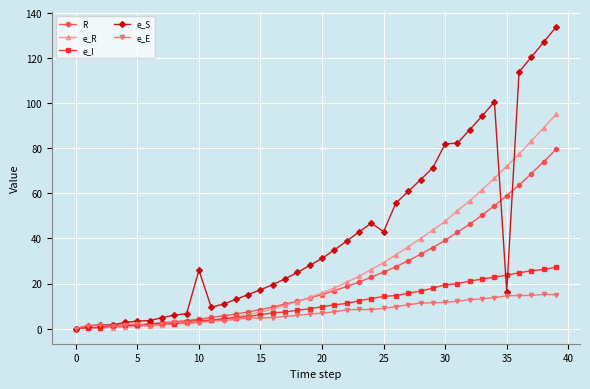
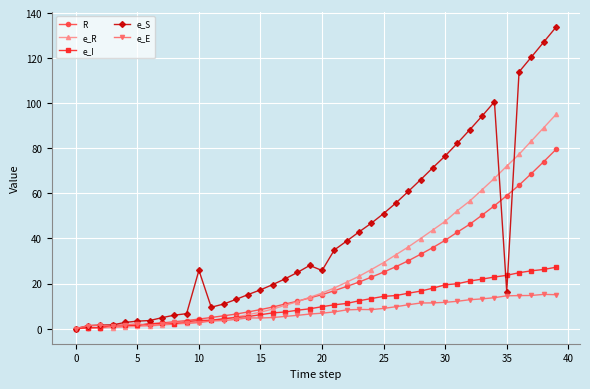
e_S, 20: 31 -> 26
e_S, 25: 43 -> 51
e_S, 30: 82 -> 77
